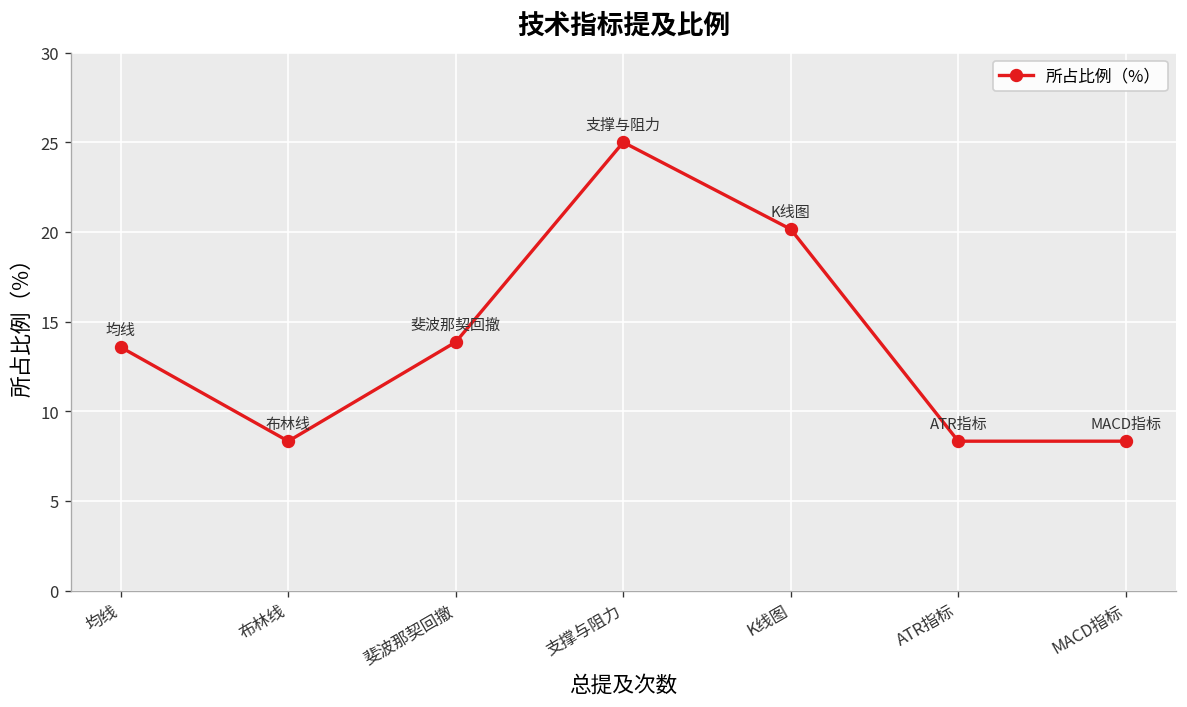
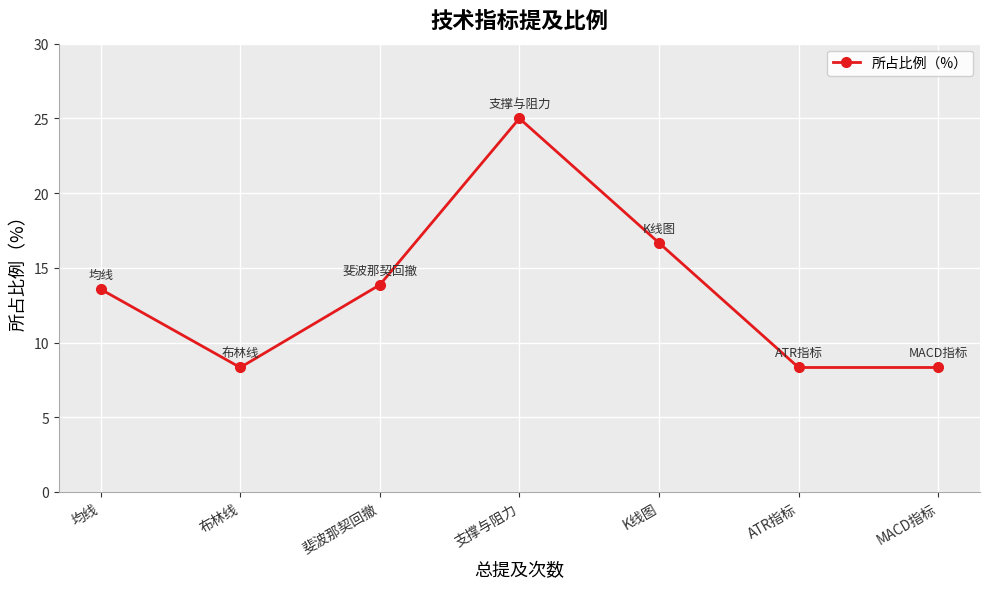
K线图: 20.2 -> 16.7
